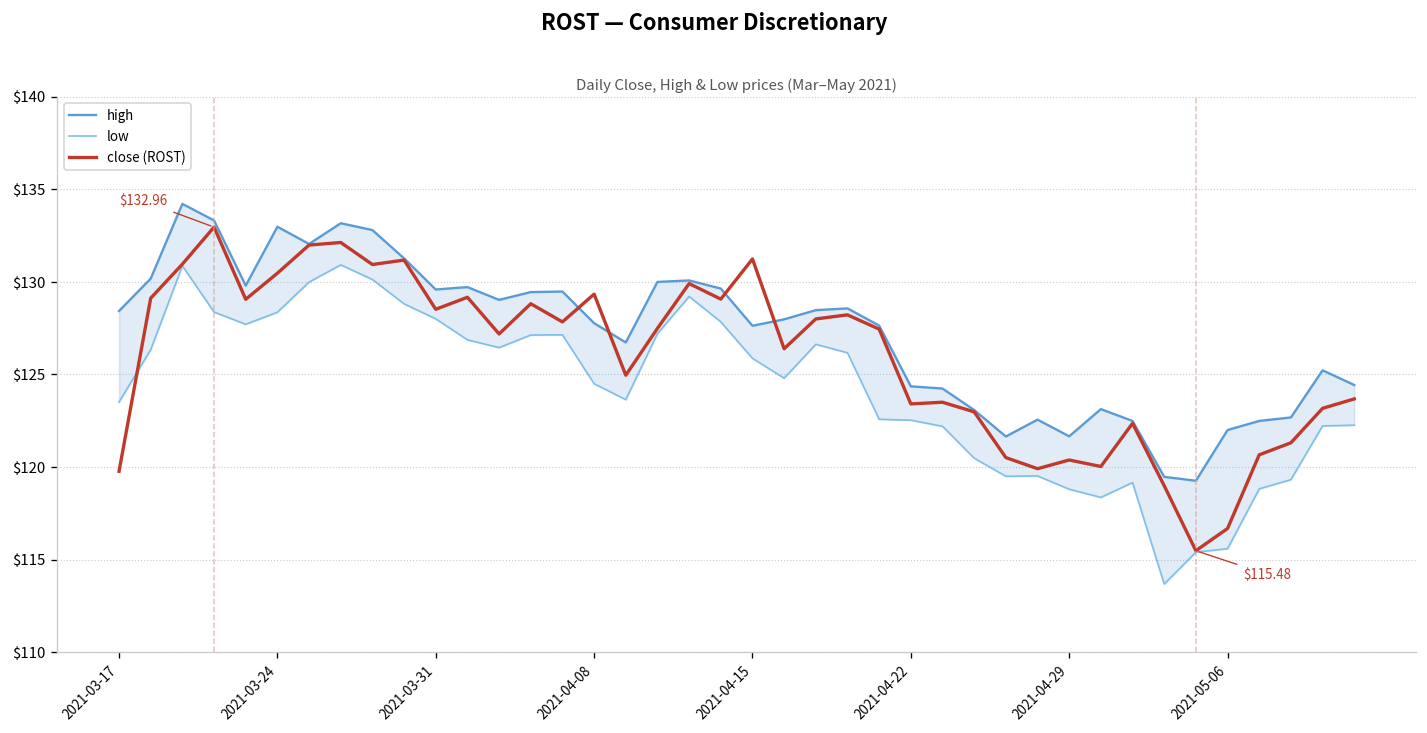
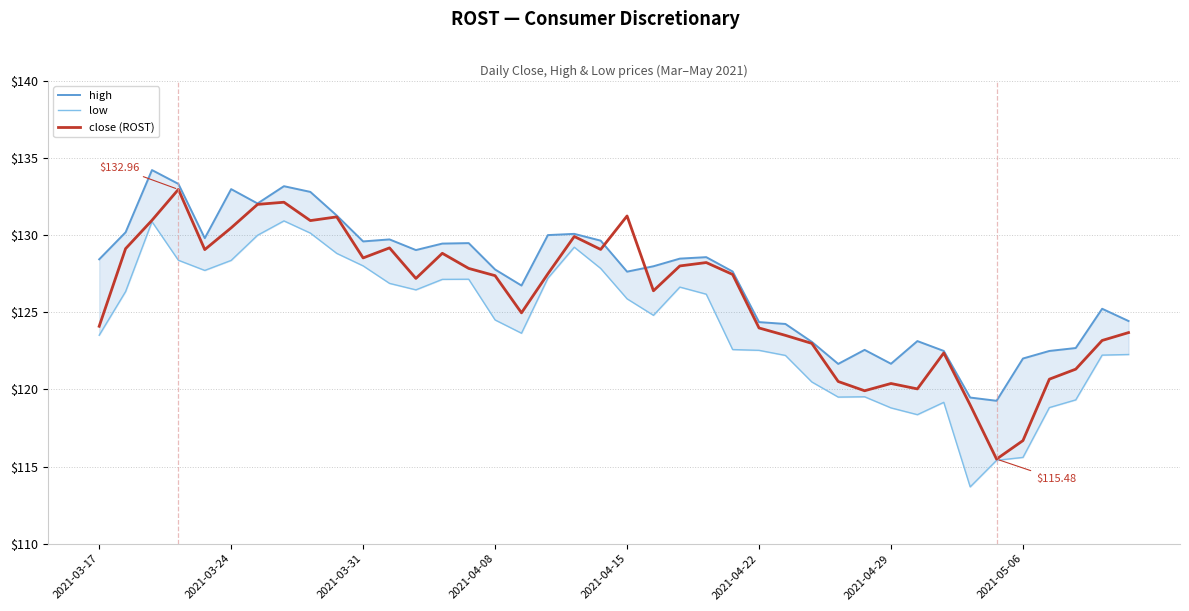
close (ROST), 2021-03-17: $119.8 -> $124.1
close (ROST), 2021-04-08: $129.3 -> $127.4
close (ROST), 2021-04-22: $123.4 -> $124.0
